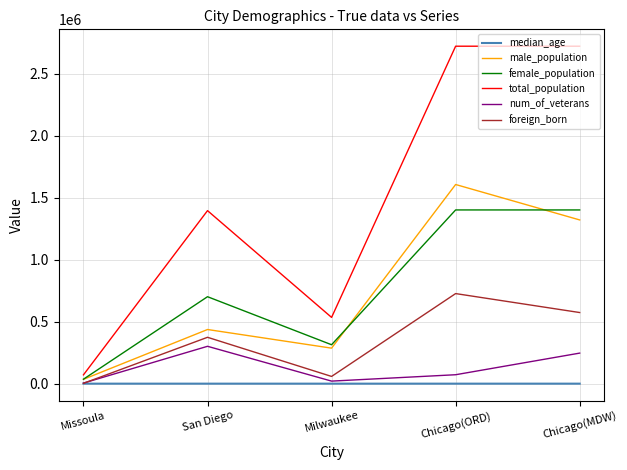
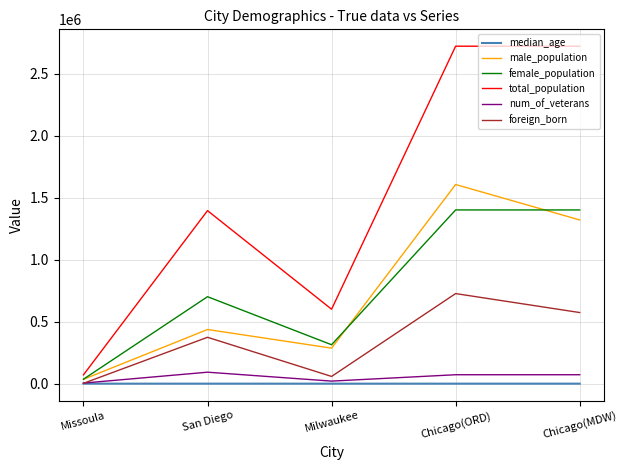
num_of_veterans, San Diego: 300000 -> 90000
total_population, Milwaukee: 530000 -> 600000
num_of_veterans, Chicago(MDW): 250000 -> 70000
